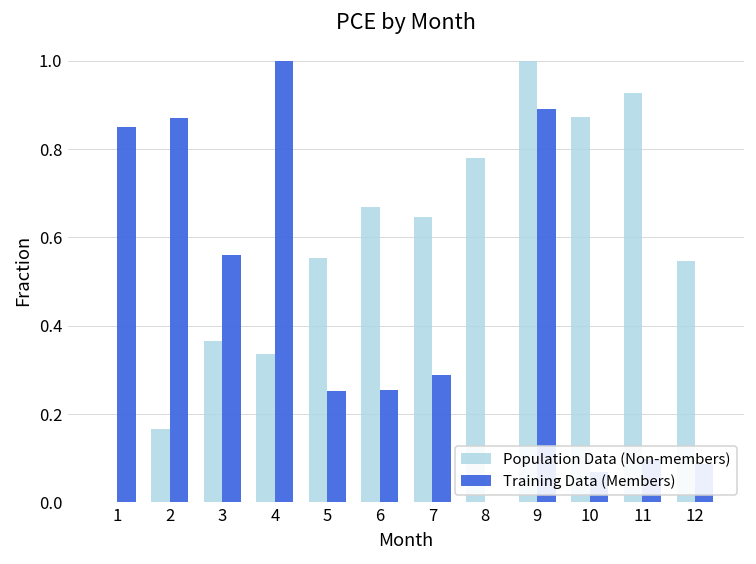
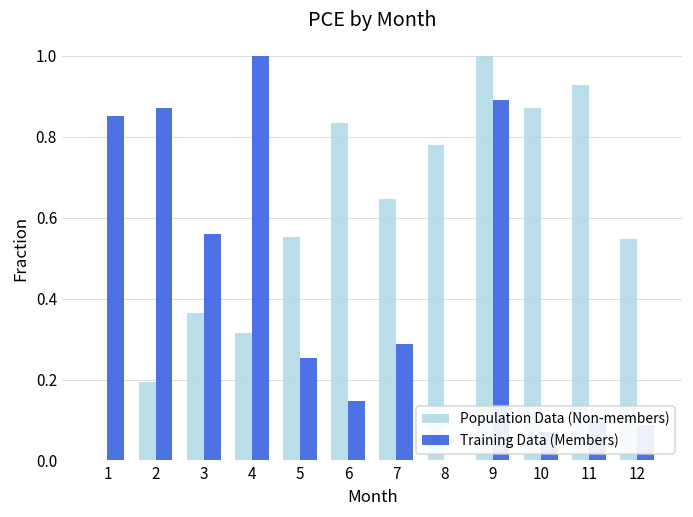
Population Data (Non-members), 2: 0.17 -> 0.19
Population Data (Non-members), 4: 0.34 -> 0.31
Population Data (Non-members), 6: 0.67 -> 0.83
Training Data (Members), 6: 0.26 -> 0.15
